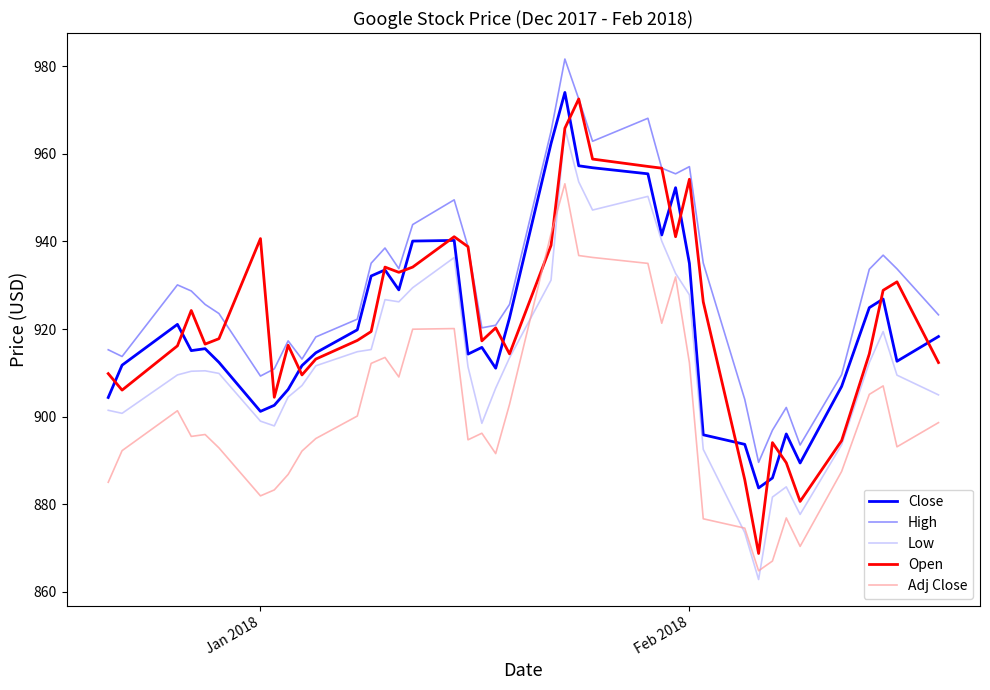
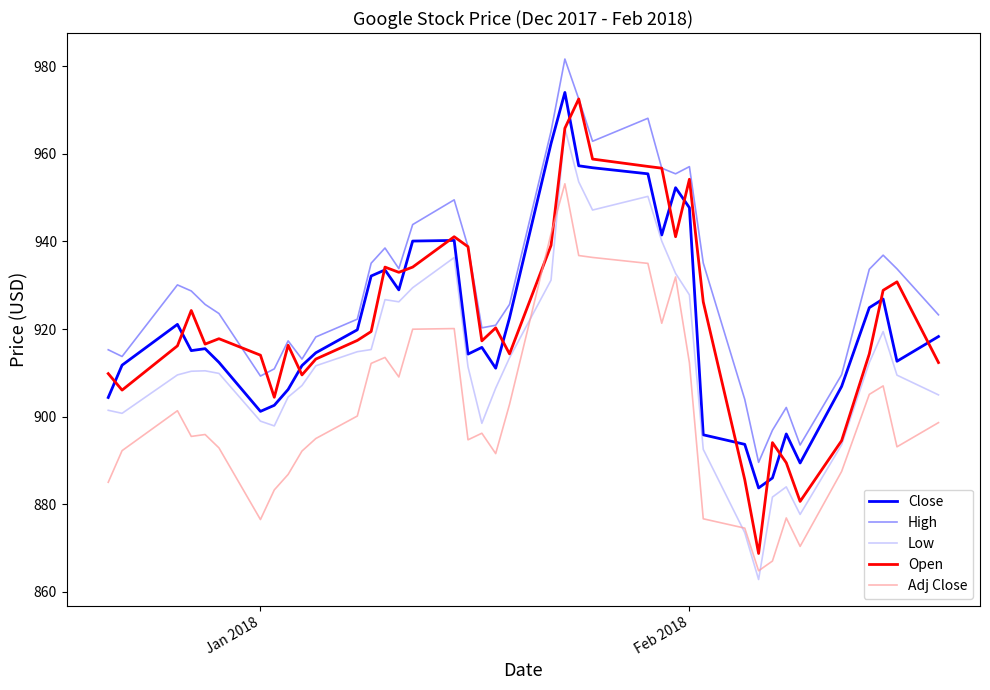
Open, Jan 2018: 941 -> 914
Adj Close, Jan 2018: 882 -> 877
Close, Feb 2018: 935 -> 948
